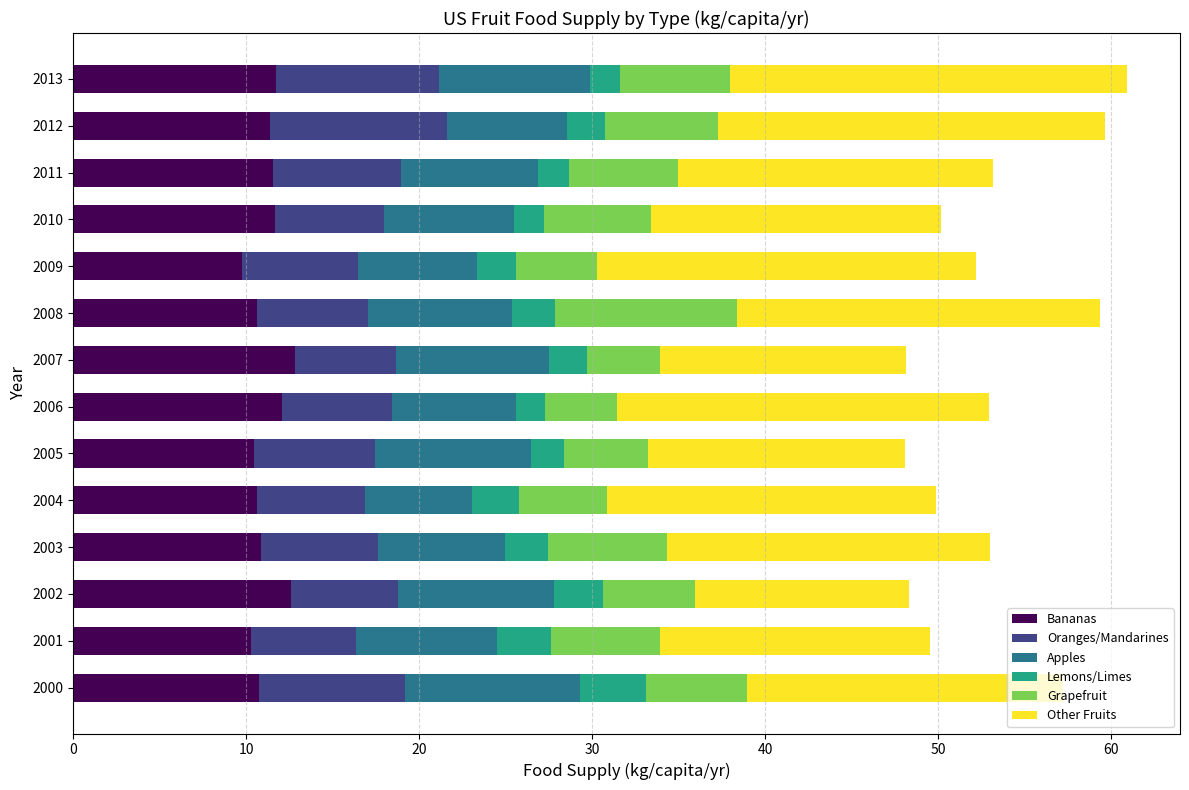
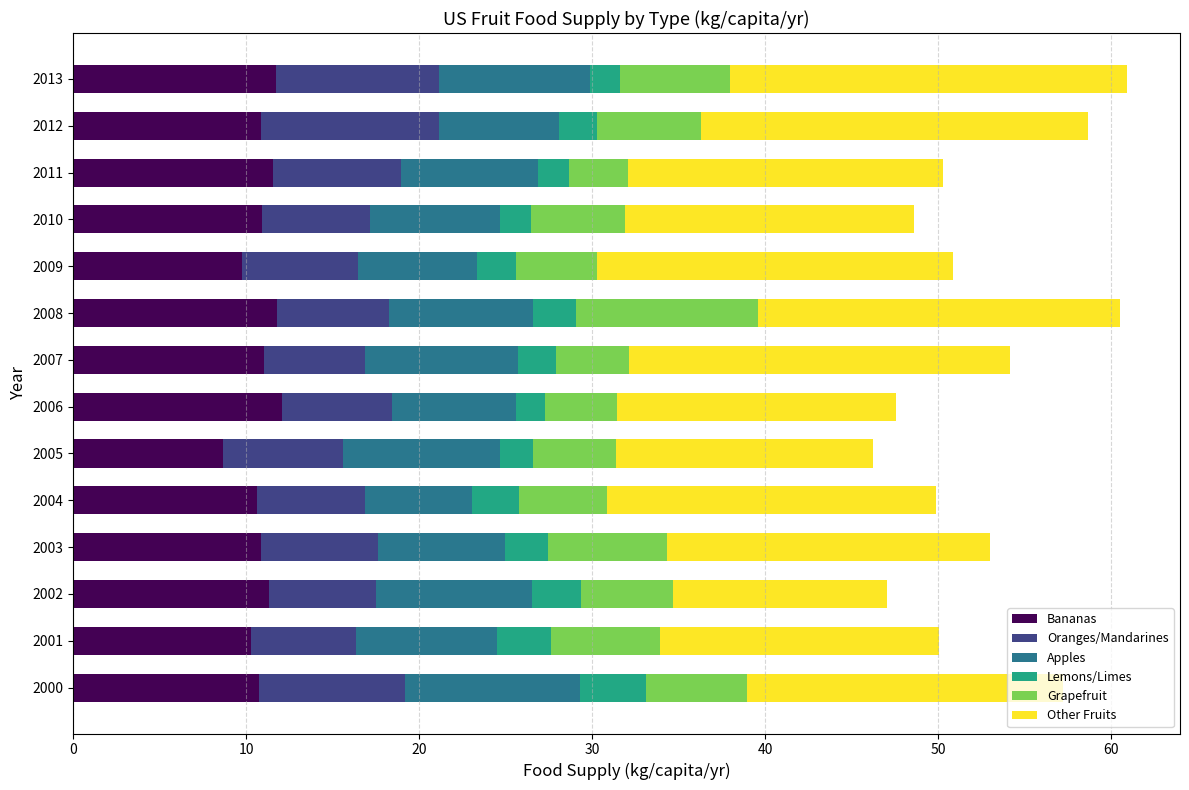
Bananas, 2012: 11.4 -> 10.9
Grapefruit, 2012: 6.5 -> 6.0
Grapefruit, 2011: 6.3 -> 3.4
Bananas, 2010: 11.7 -> 10.9
Grapefruit, 2010: 6.2 -> 5.4
Other Fruits, 2009: 21.9 -> 20.6
Bananas, 2008: 10.6 -> 11.8
Bananas, 2007: 12.8 -> 11.0
Other Fruits, 2007: 14.2 -> 22.0
Other Fruits, 2006: 21.5 -> 16.2
Bananas, 2005: 10.5 -> 8.6
Bananas, 2002: 12.6 -> 11.3
Other Fruits, 2001: 15.6 -> 16.1
